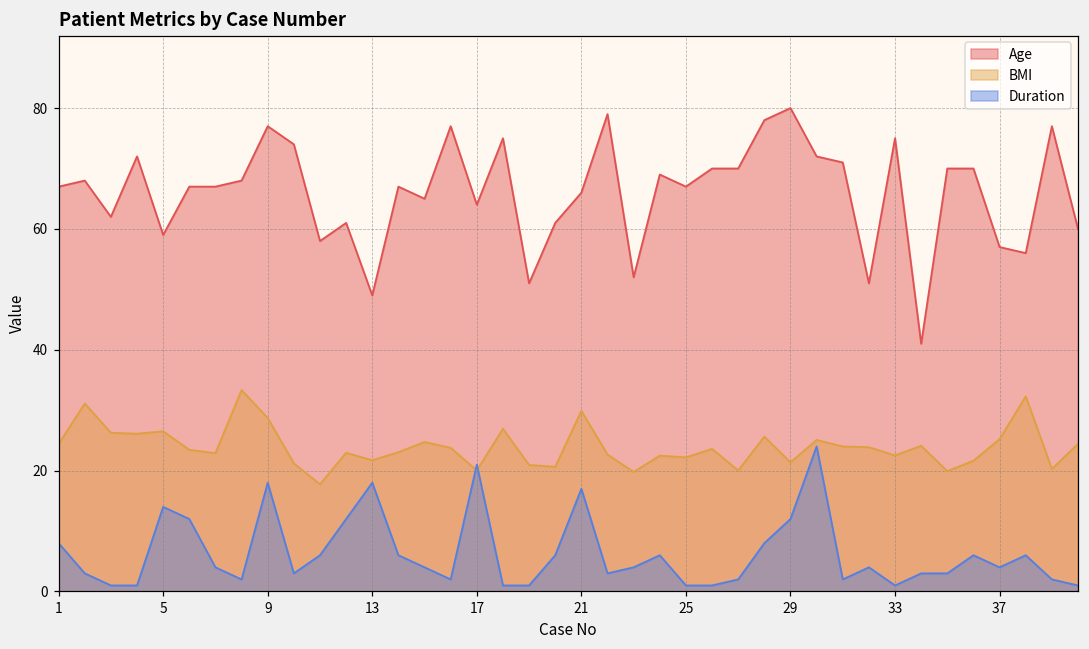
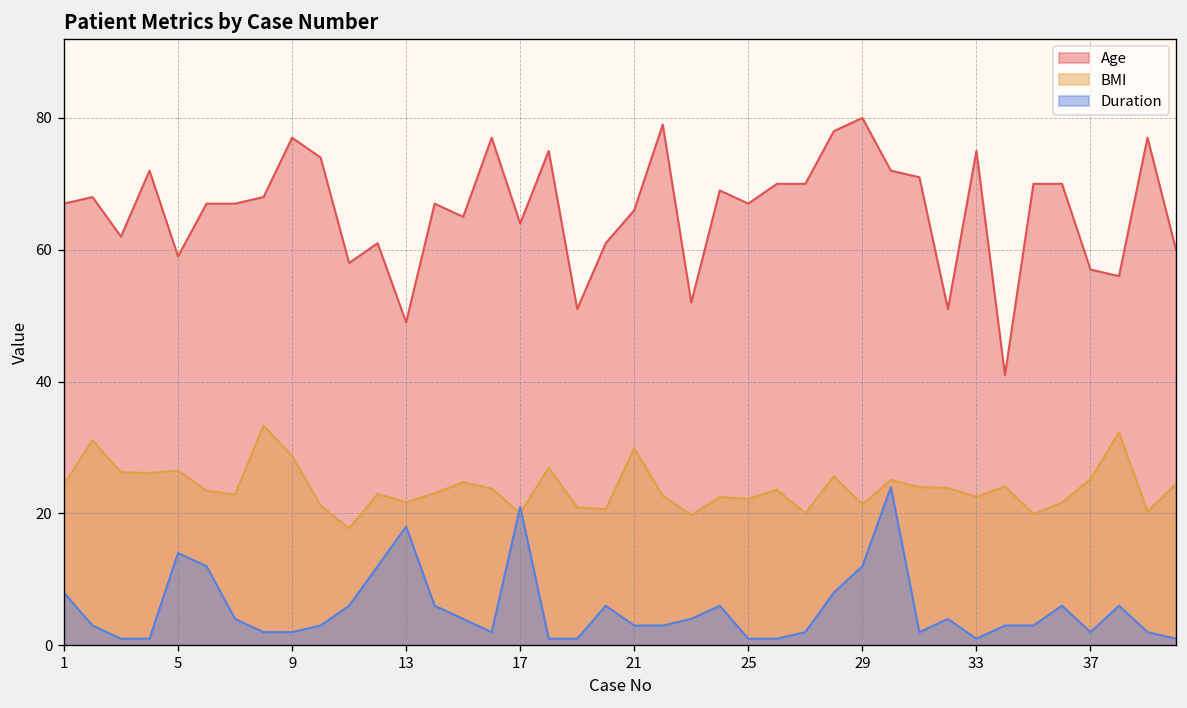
Duration, 9: 18 -> 2
Duration, 21: 17 -> 3
Duration, 37: 4 -> 2
